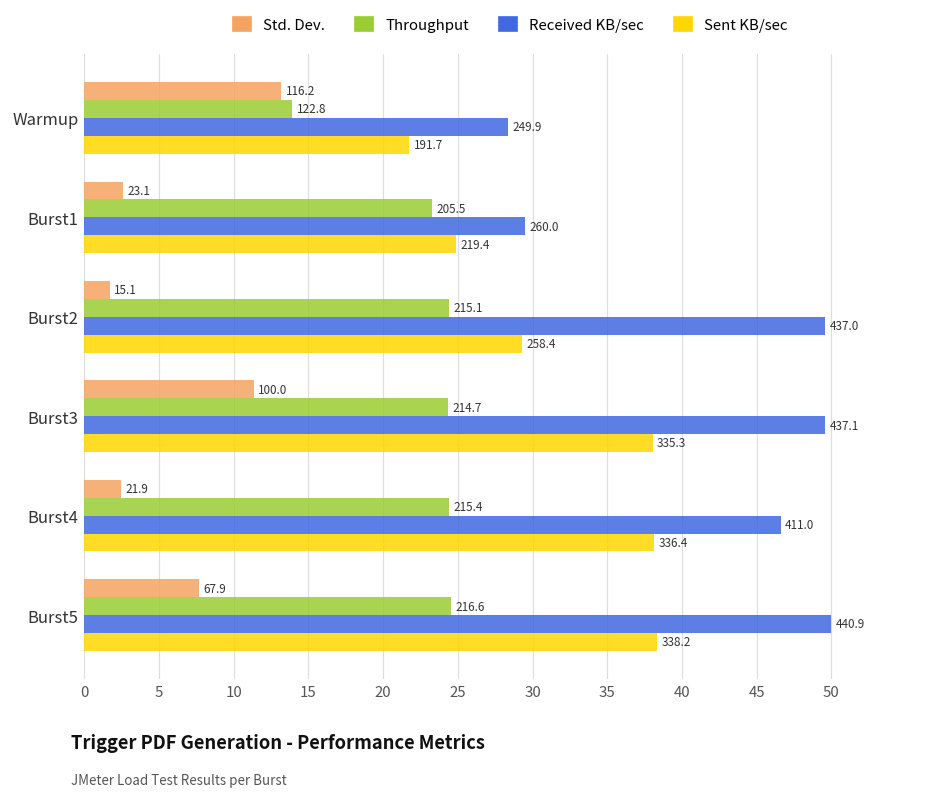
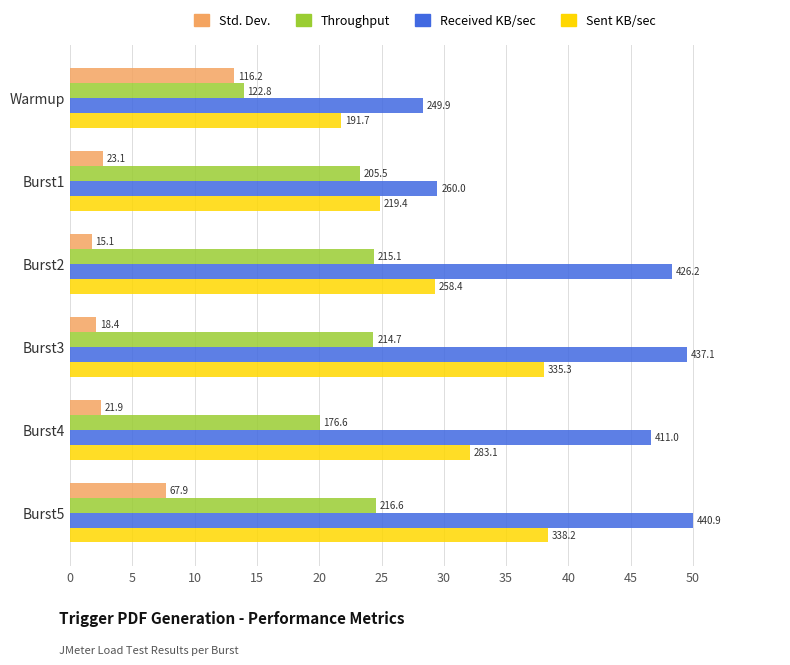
Received KB/sec, Burst2: 437.0 -> 426.2
Std. Dev., Burst3: 100.0 -> 18.4
Throughput, Burst4: 215.4 -> 176.6
Sent KB/sec, Burst4: 336.4 -> 283.1
